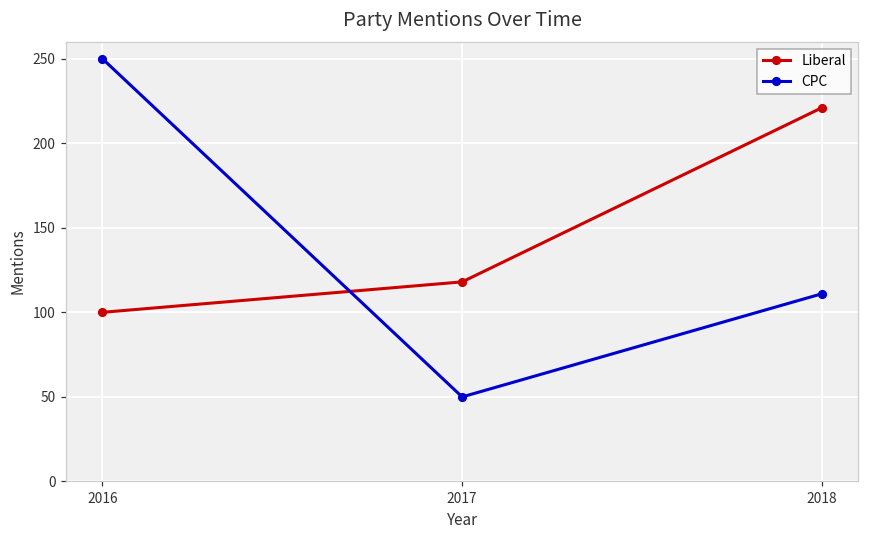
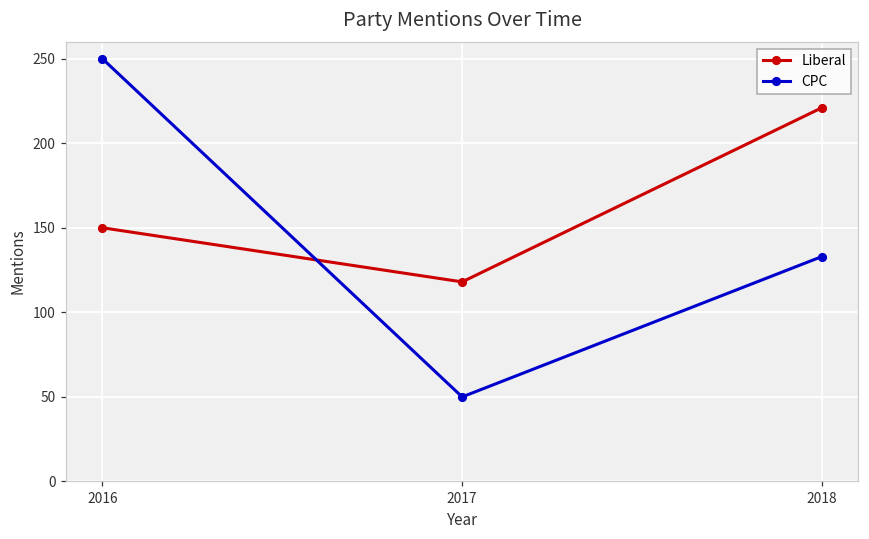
Liberal, 2016: 100 -> 150
CPC, 2018: 111 -> 133
